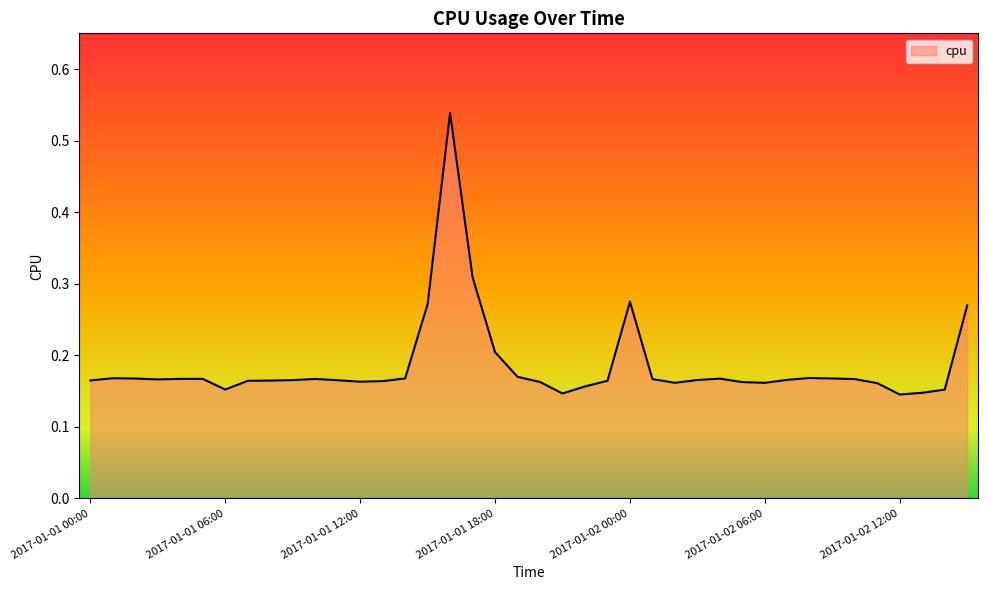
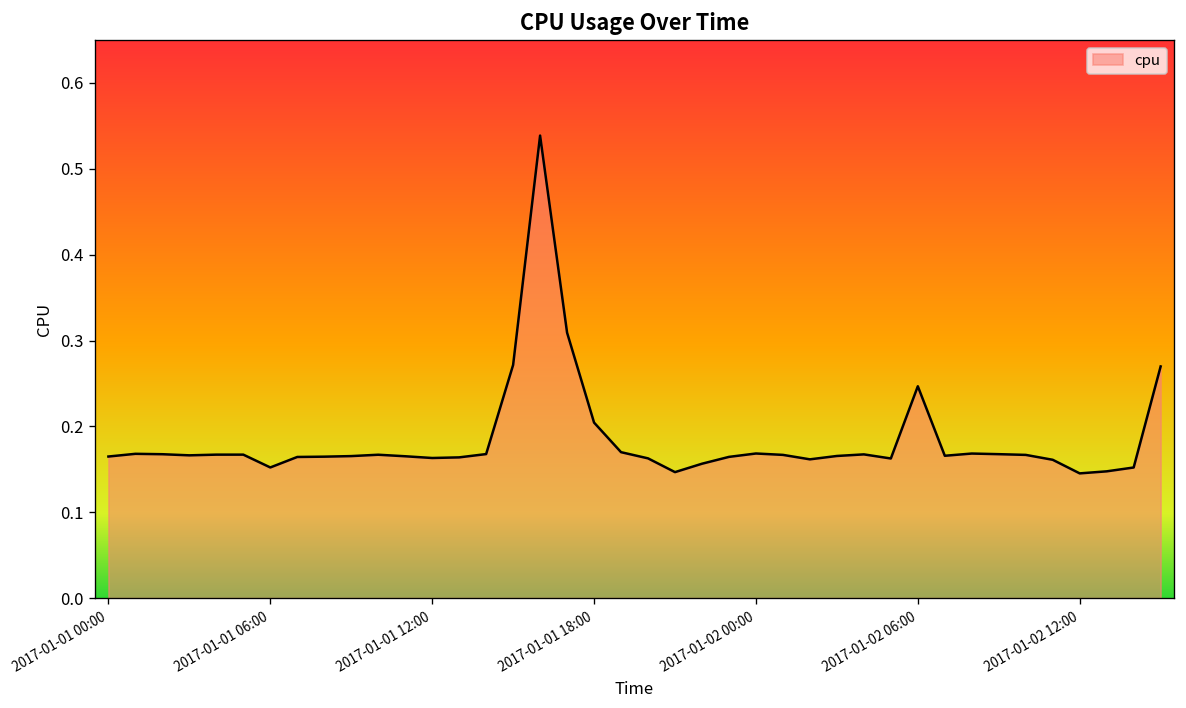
2017-01-02 00:00: 0.27 -> 0.17
2017-01-02 06:00: 0.16 -> 0.25
